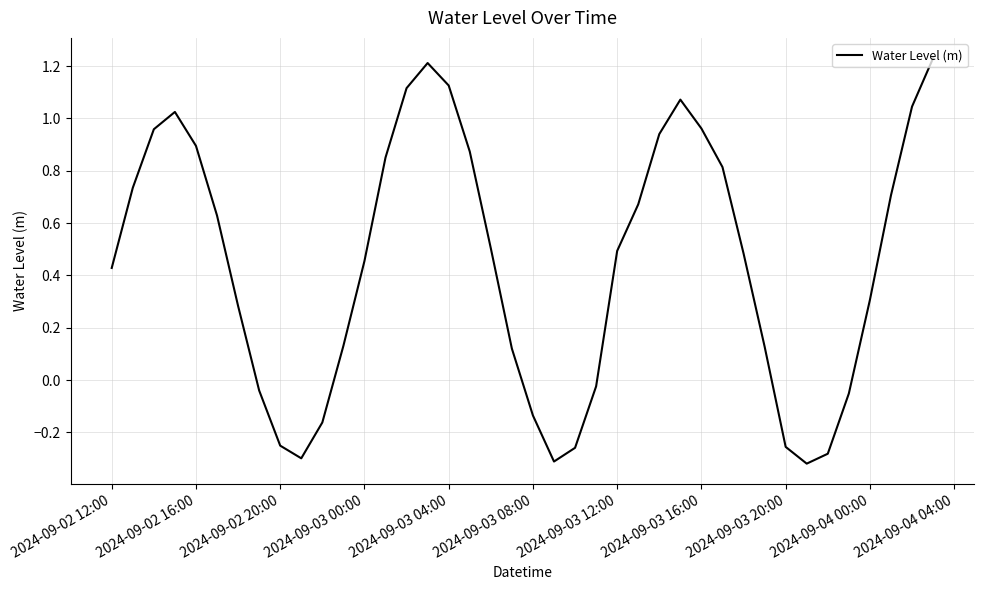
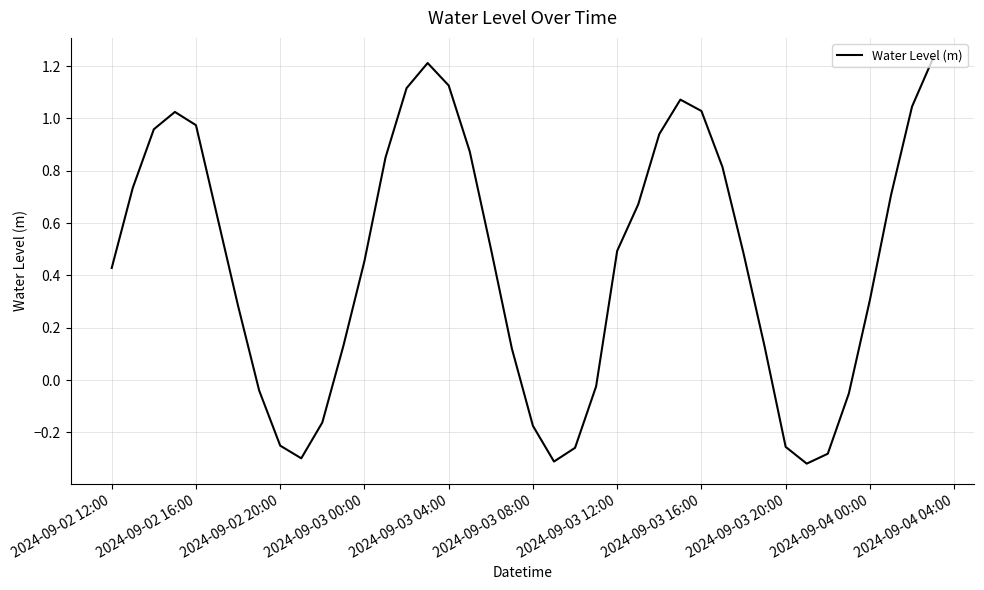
2024-09-02 16:00: 0.90 -> 0.97
2024-09-03 08:00: -0.14 -> -0.17
2024-09-03 16:00: 0.96 -> 1.03
